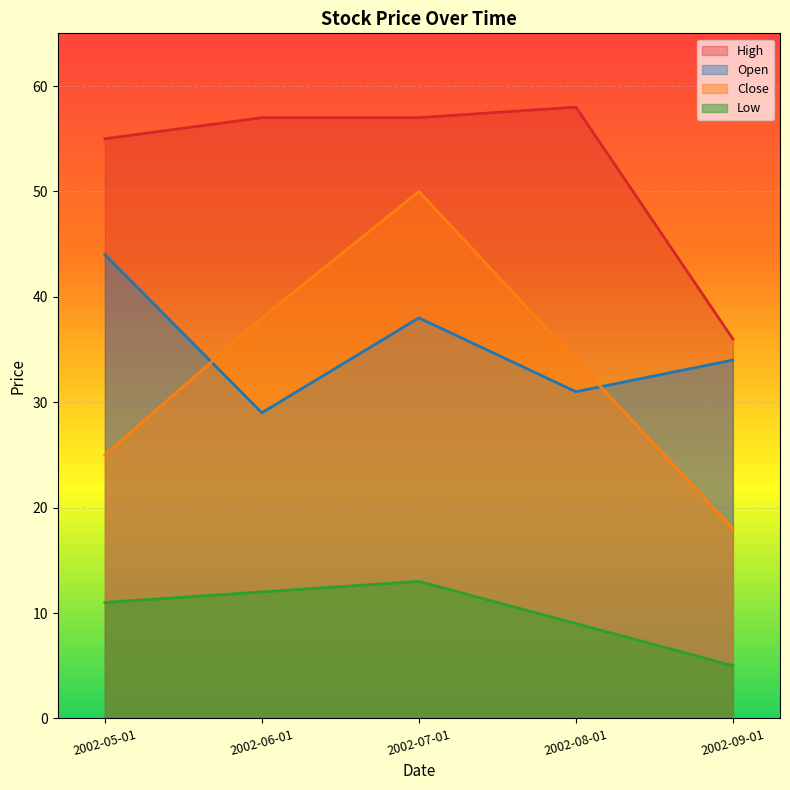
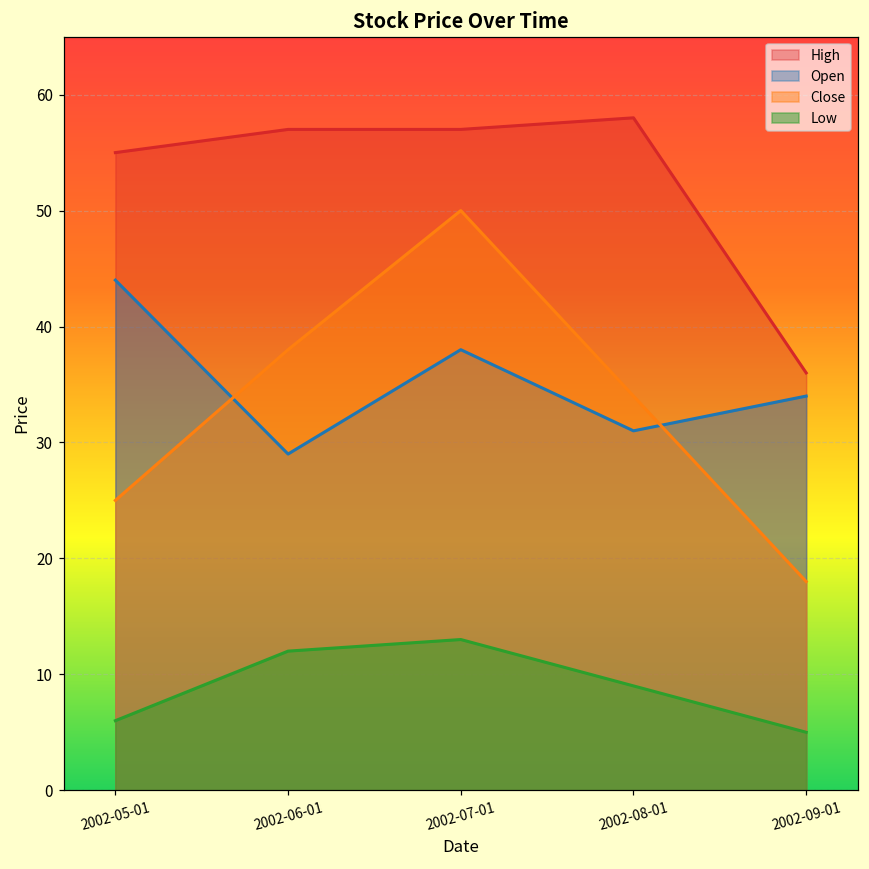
Low, 2002-05-01: 11 -> 6
